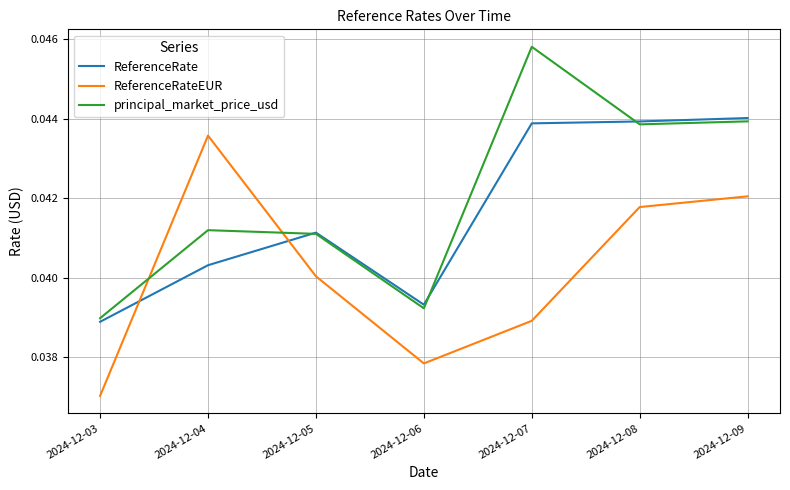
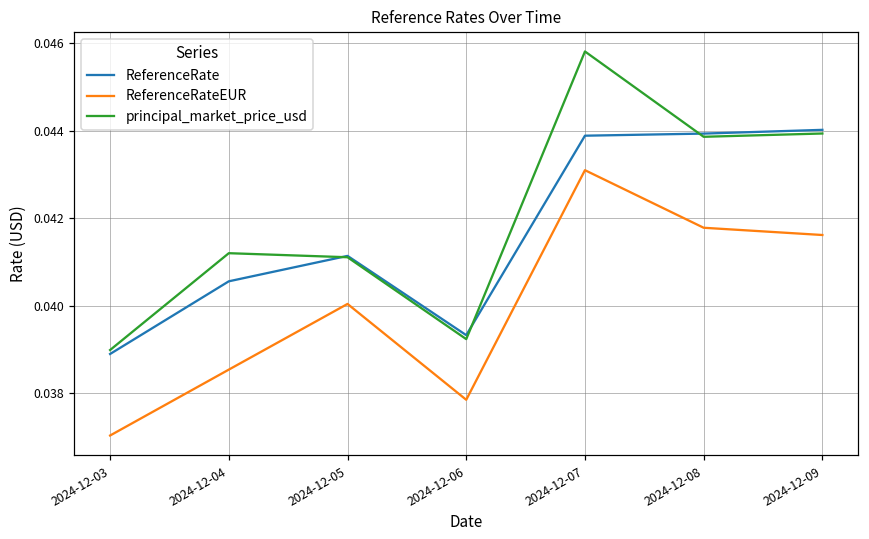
ReferenceRate, 2024-12-04: 0.0403 -> 0.0406
ReferenceRateEUR, 2024-12-04: 0.0436 -> 0.0385
ReferenceRateEUR, 2024-12-07: 0.0389 -> 0.0431
ReferenceRateEUR, 2024-12-09: 0.0421 -> 0.0416
